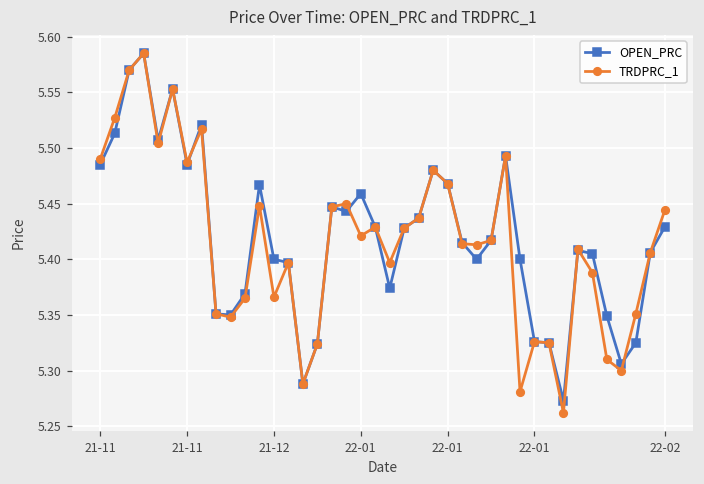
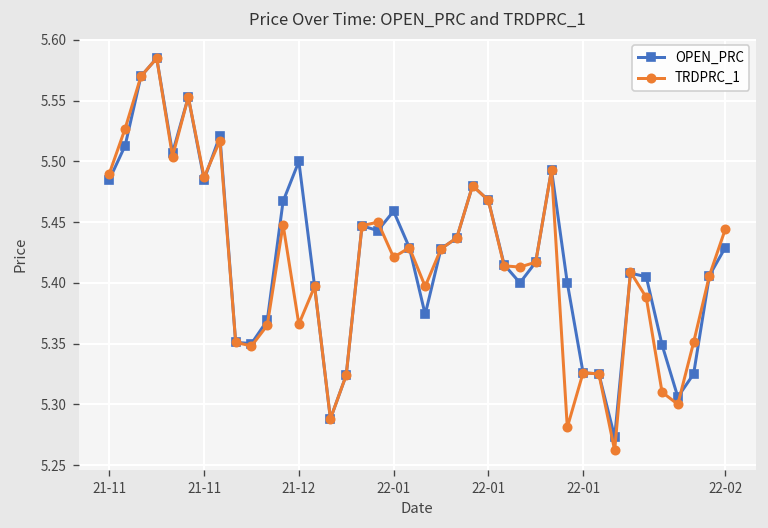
OPEN_PRC, 21-12: 5.4 -> 5.5
